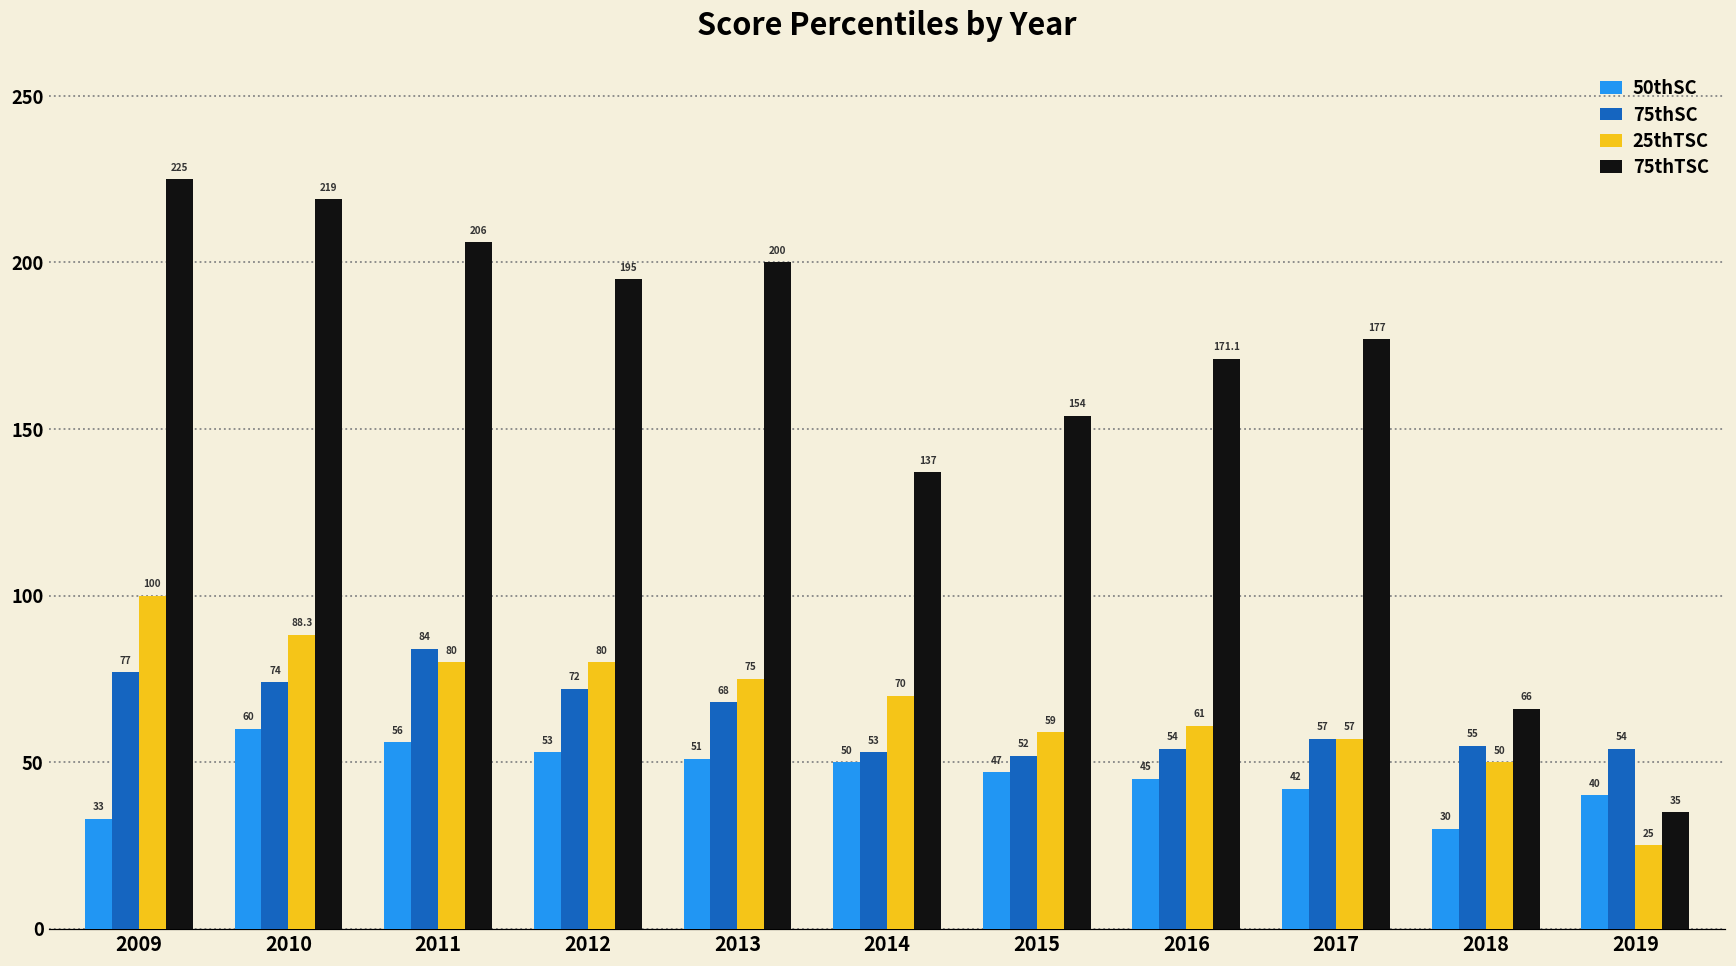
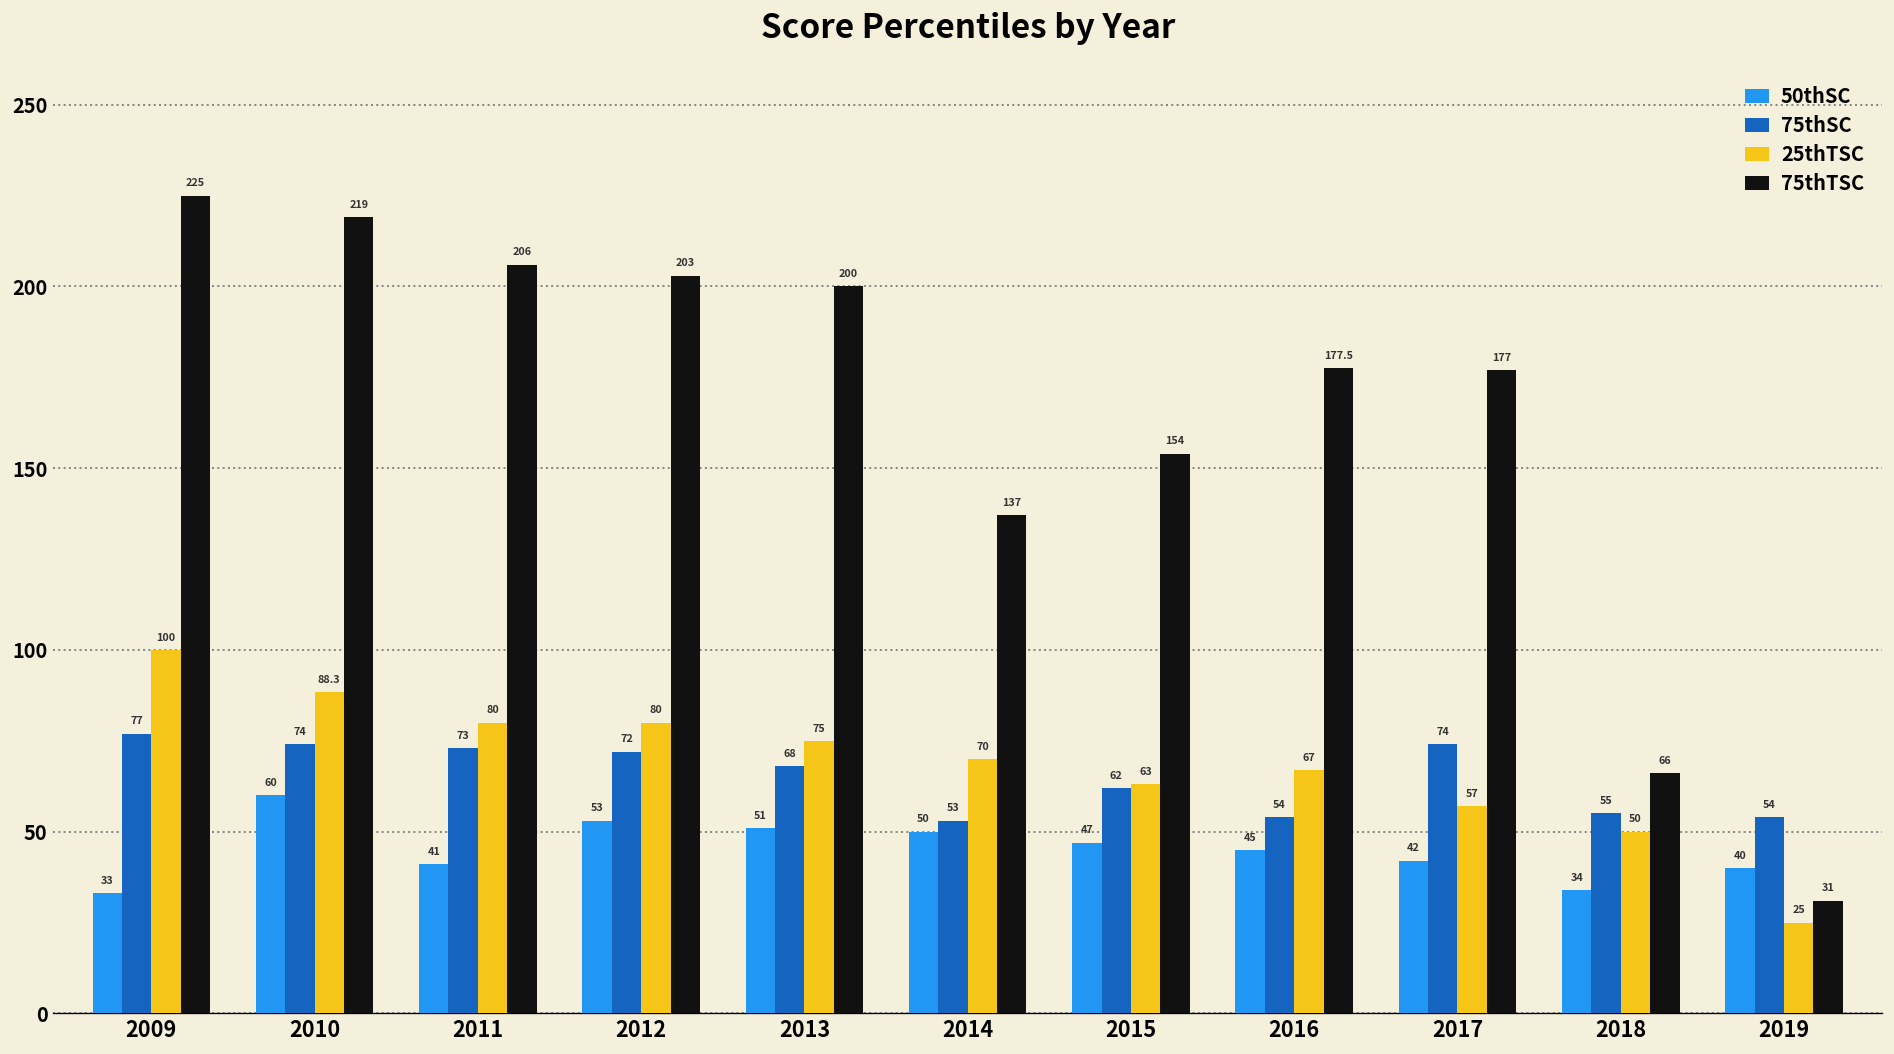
50thSC, 2011: 56 -> 41
75thSC, 2011: 84 -> 73
75thTSC, 2012: 195 -> 203
75thSC, 2015: 52 -> 62
25thTSC, 2015: 59 -> 63
25thTSC, 2016: 61 -> 67
75thTSC, 2016: 171.1 -> 177.5
75thSC, 2017: 57 -> 74
50thSC, 2018: 30 -> 34
75thTSC, 2019: 35 -> 31
